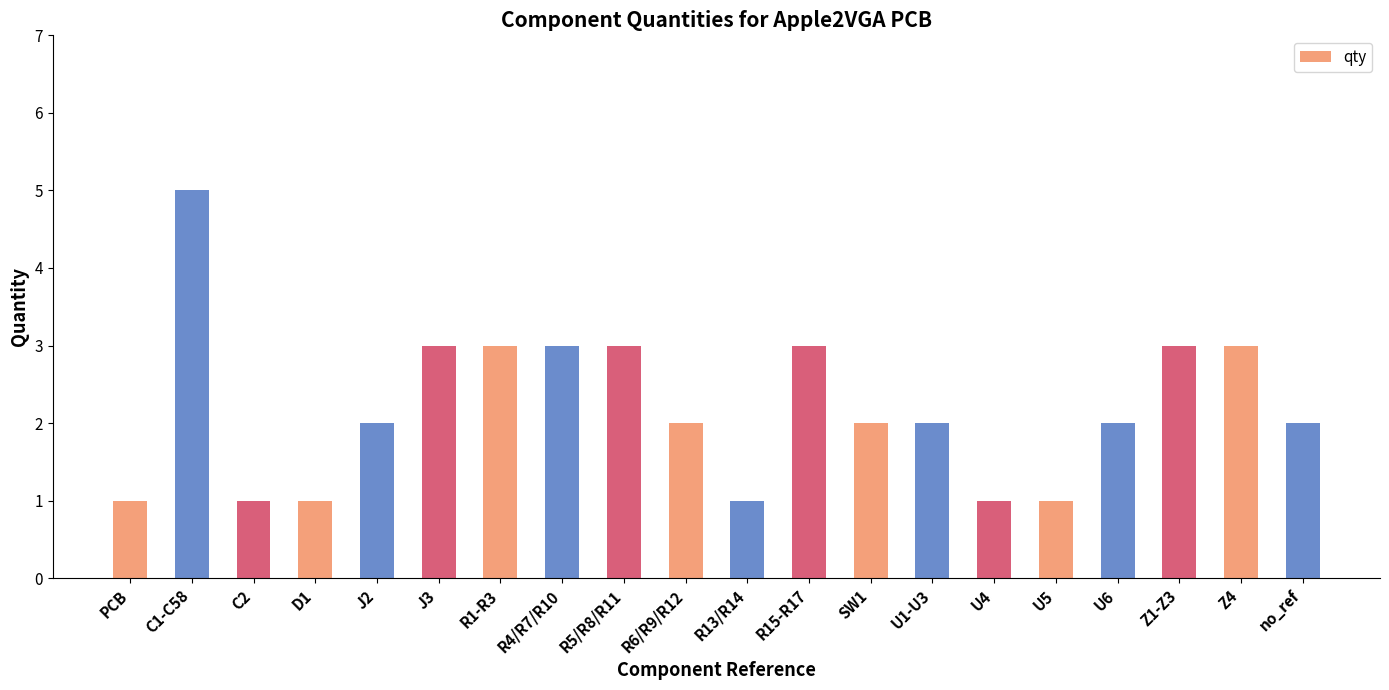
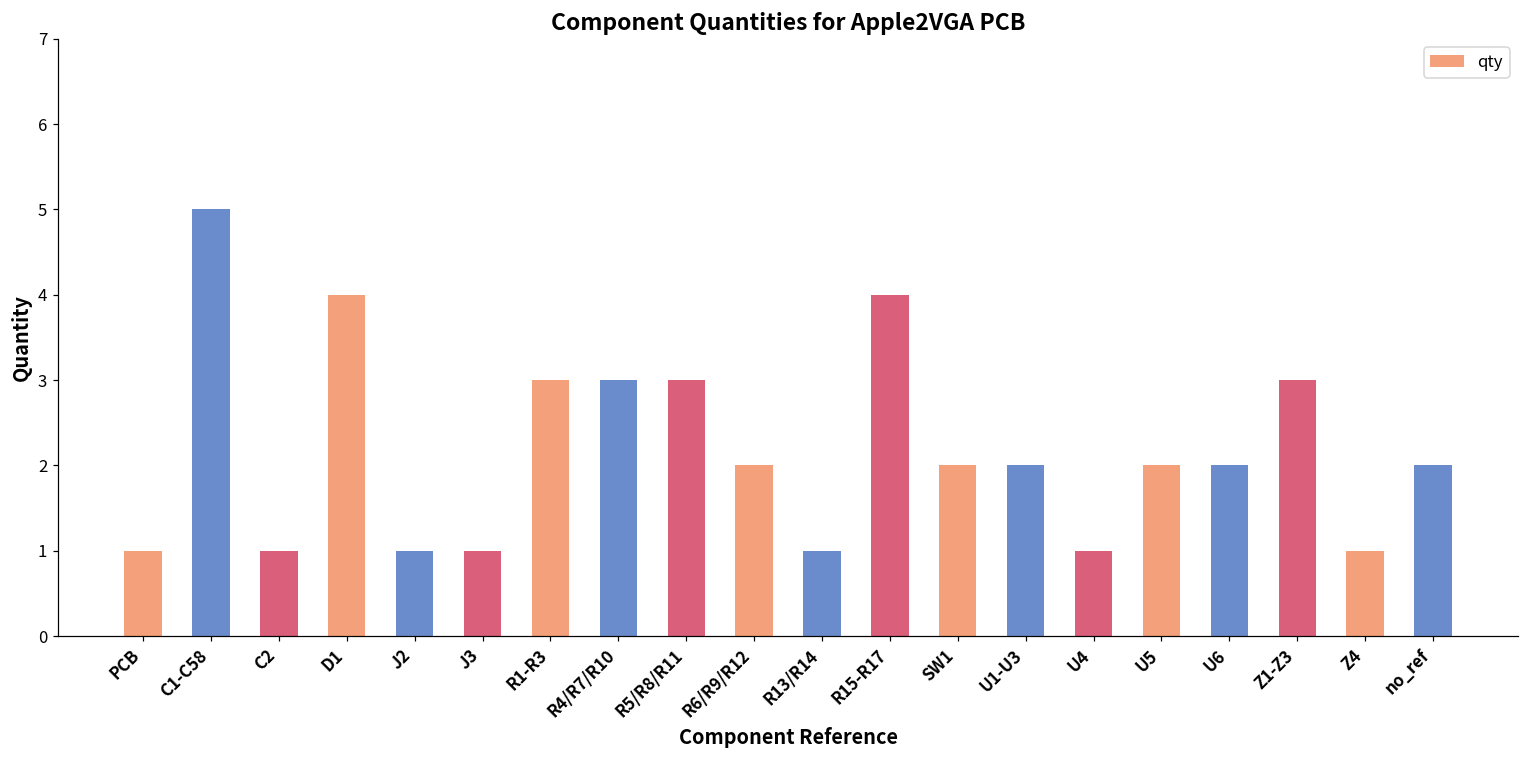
D1: 1 -> 4
J2: 2 -> 1
J3: 3 -> 1
R15-R17: 3 -> 4
U5: 1 -> 2
Z4: 3 -> 1
